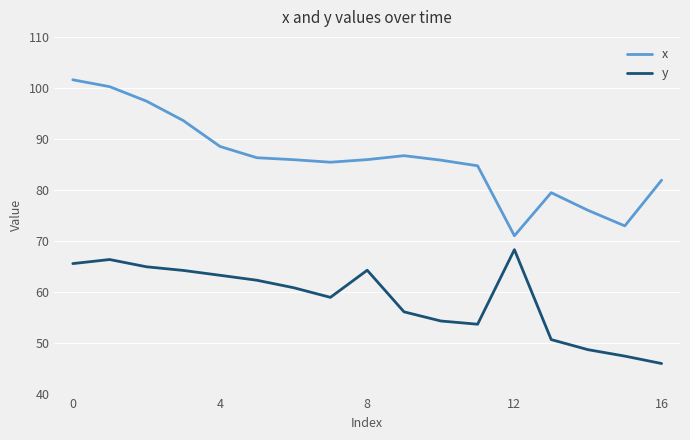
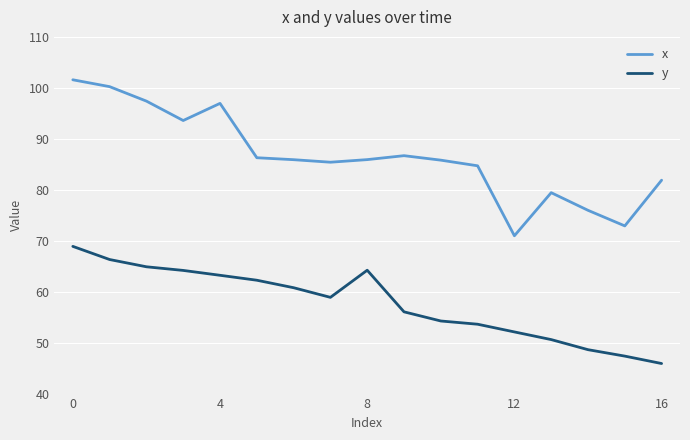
y, 0: 66 -> 69
x, 4: 88 -> 97
y, 12: 68 -> 52
